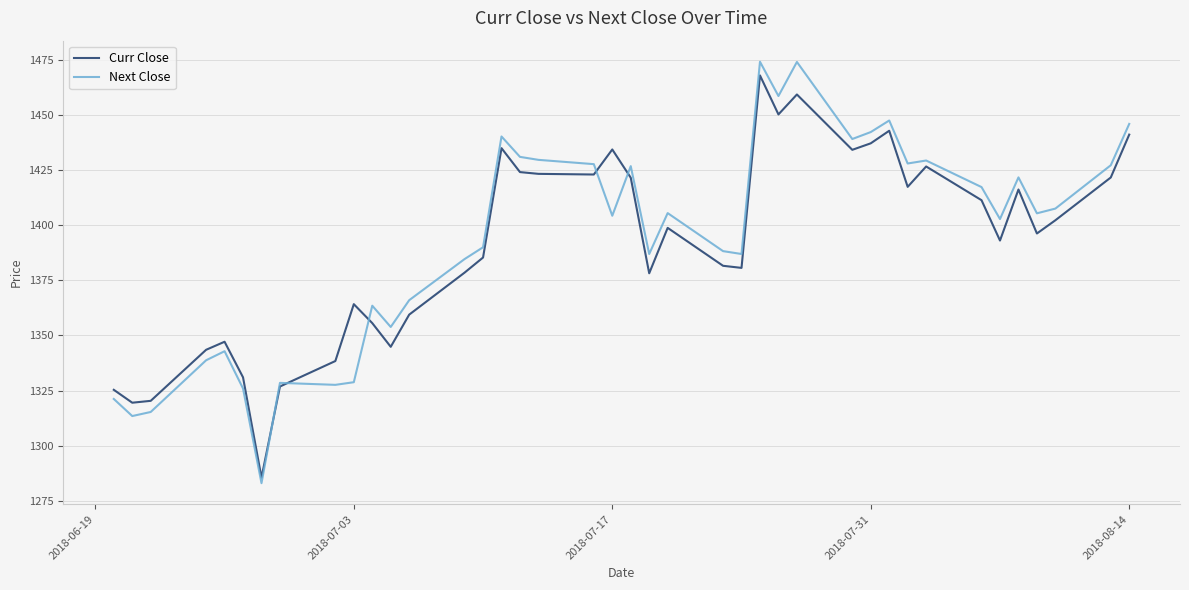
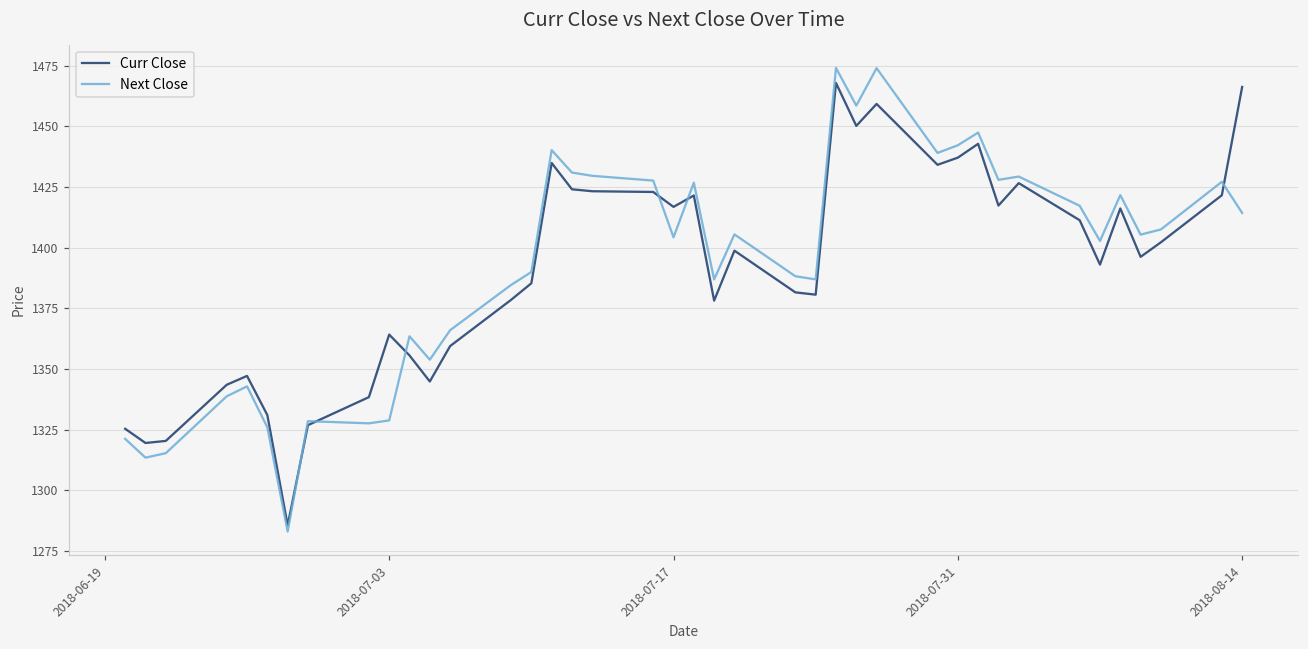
Curr Close, 2018-07-17: 1434 -> 1417
Curr Close, 2018-08-14: 1441 -> 1466
Next Close, 2018-08-14: 1446 -> 1414
